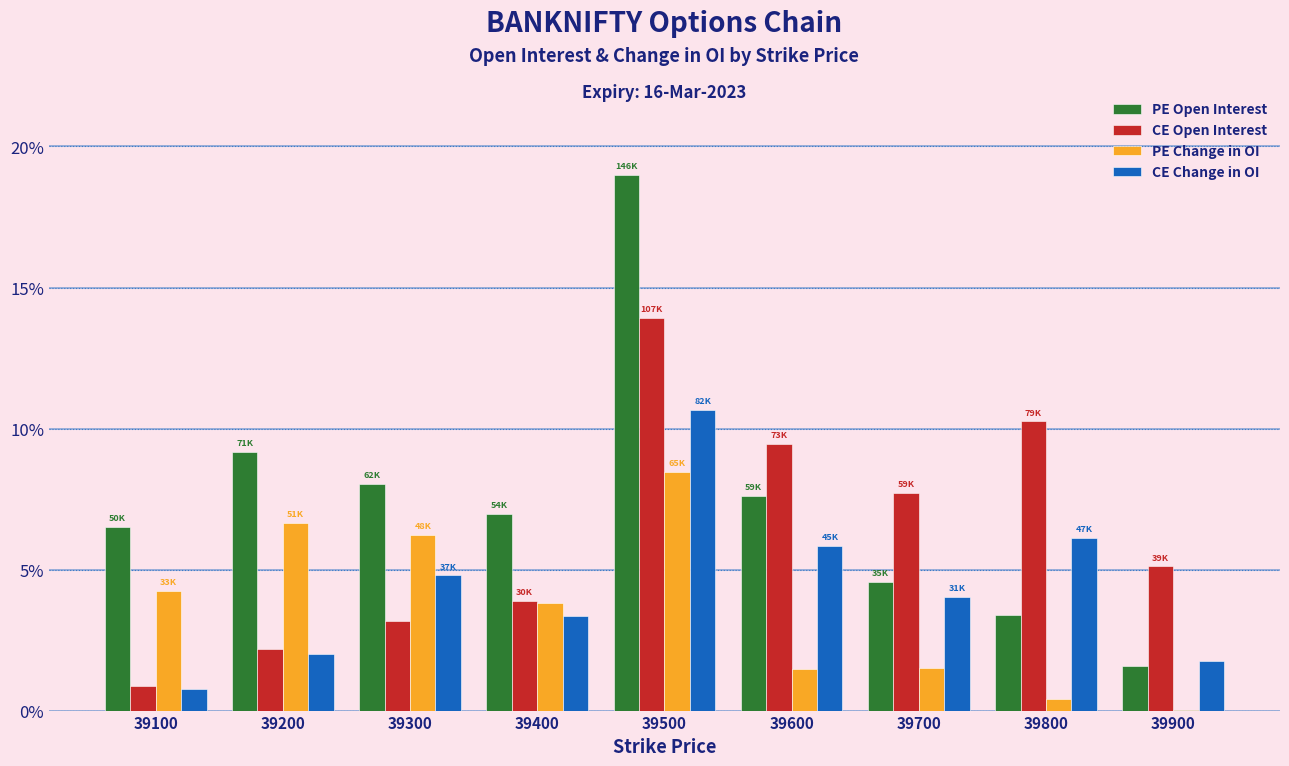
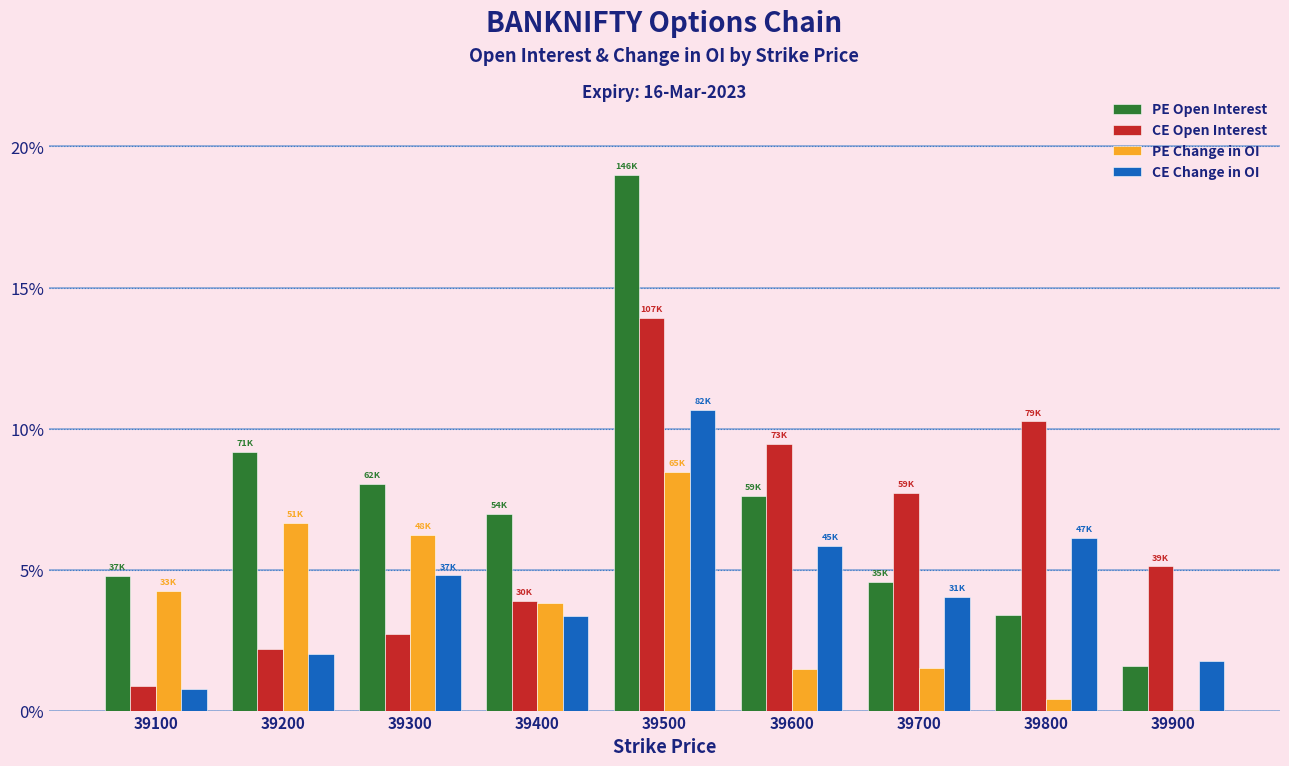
PE Open Interest, 39100: 50K -> 37K
CE Open Interest, 39300: 3.2% -> 2.7%
